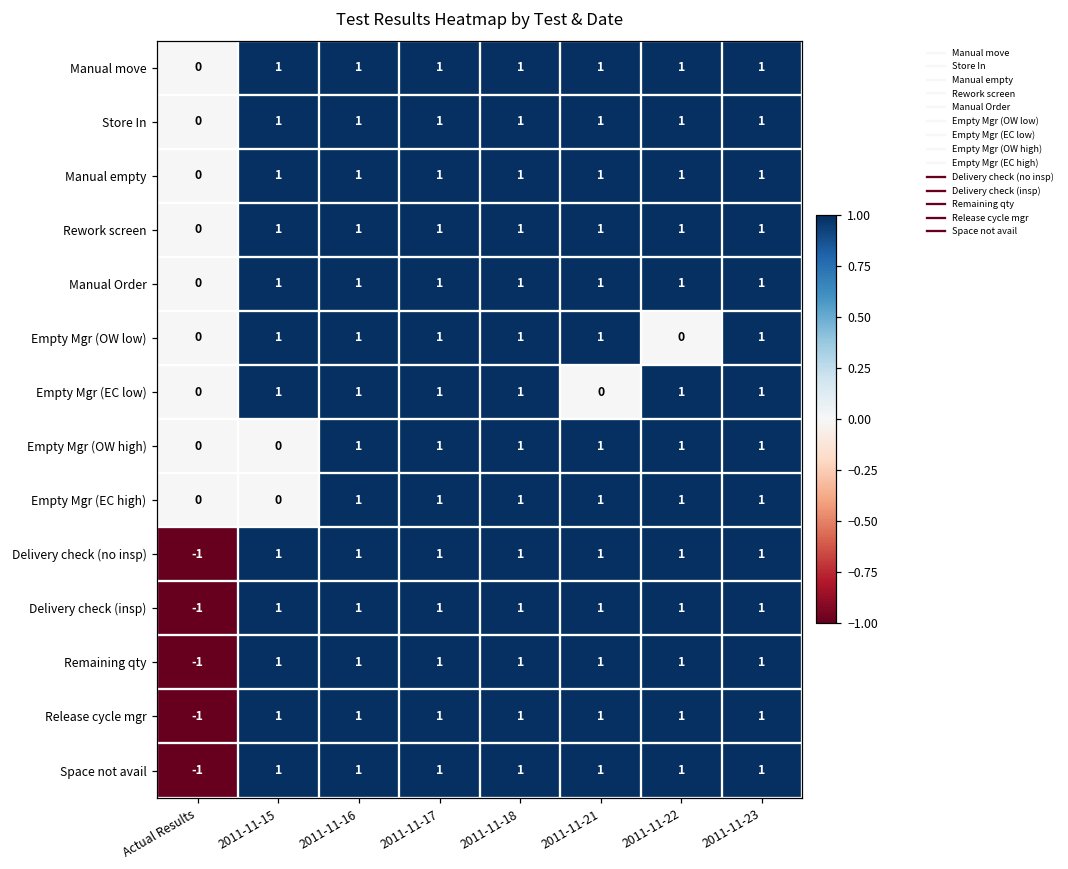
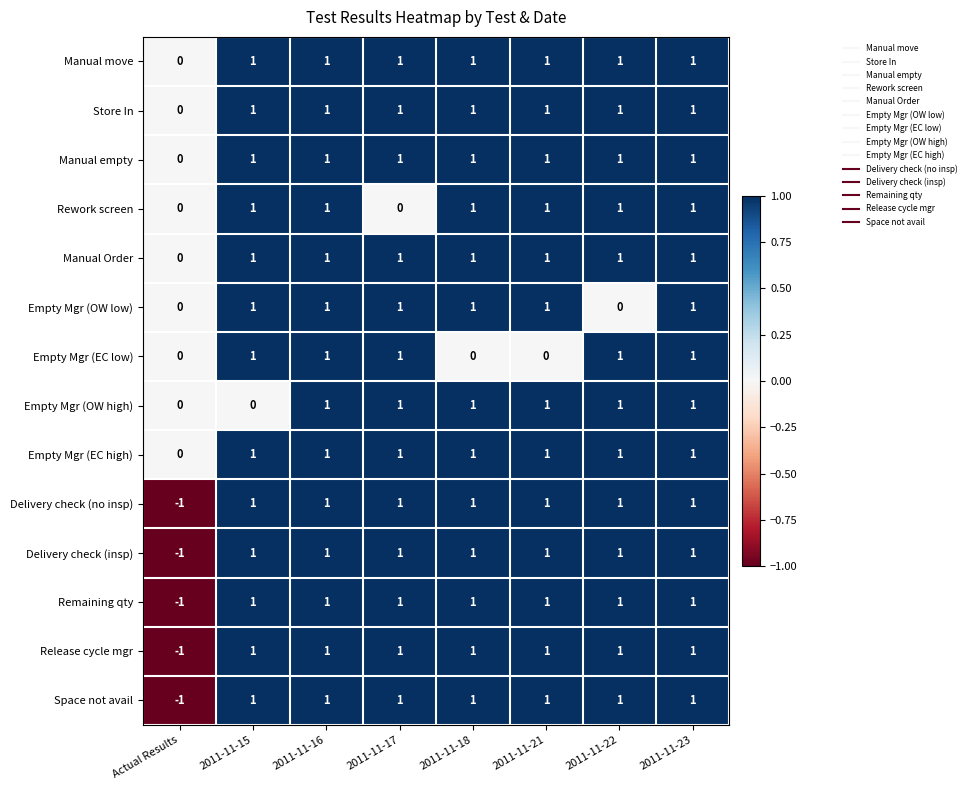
Rework screen, 2011-11-17: 1 -> 0
Empty Mgr (EC low), 2011-11-18: 1 -> 0
Empty Mgr (EC high), 2011-11-15: 0 -> 1
